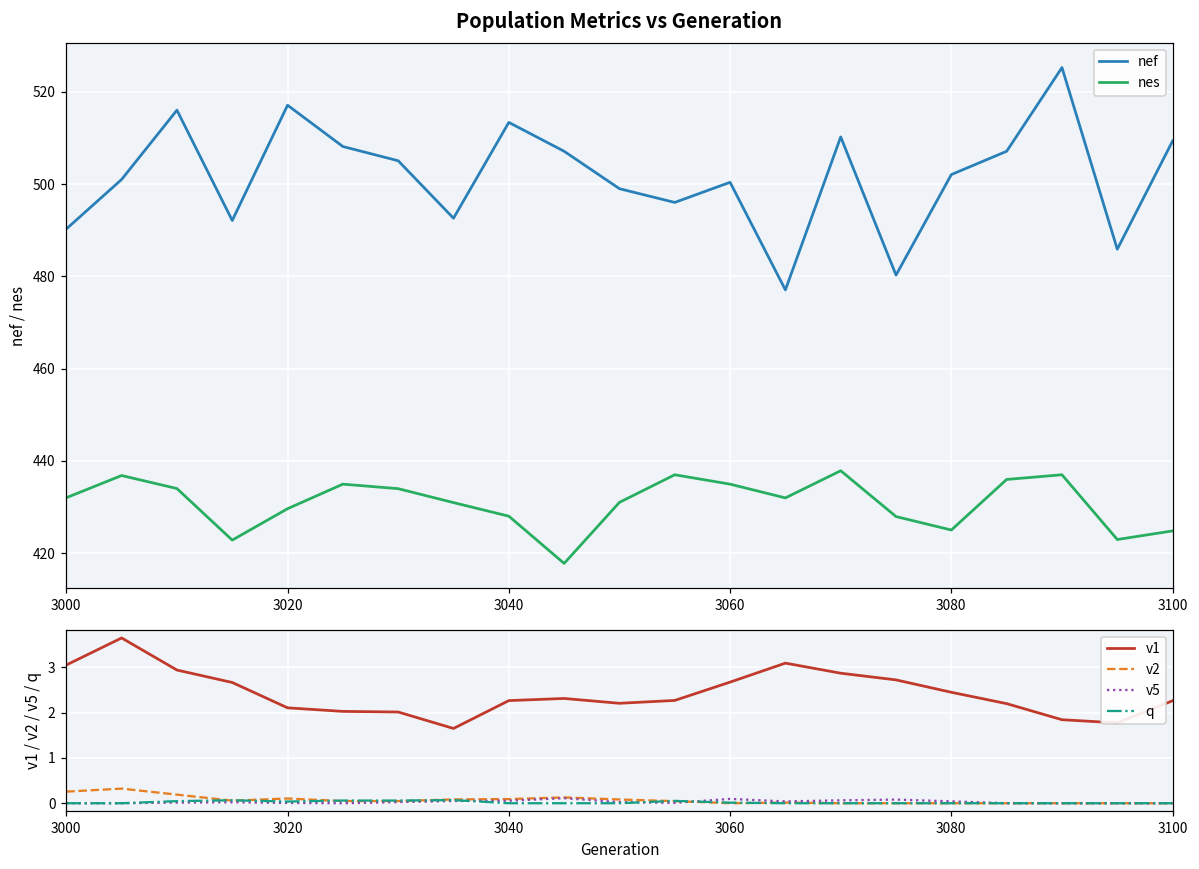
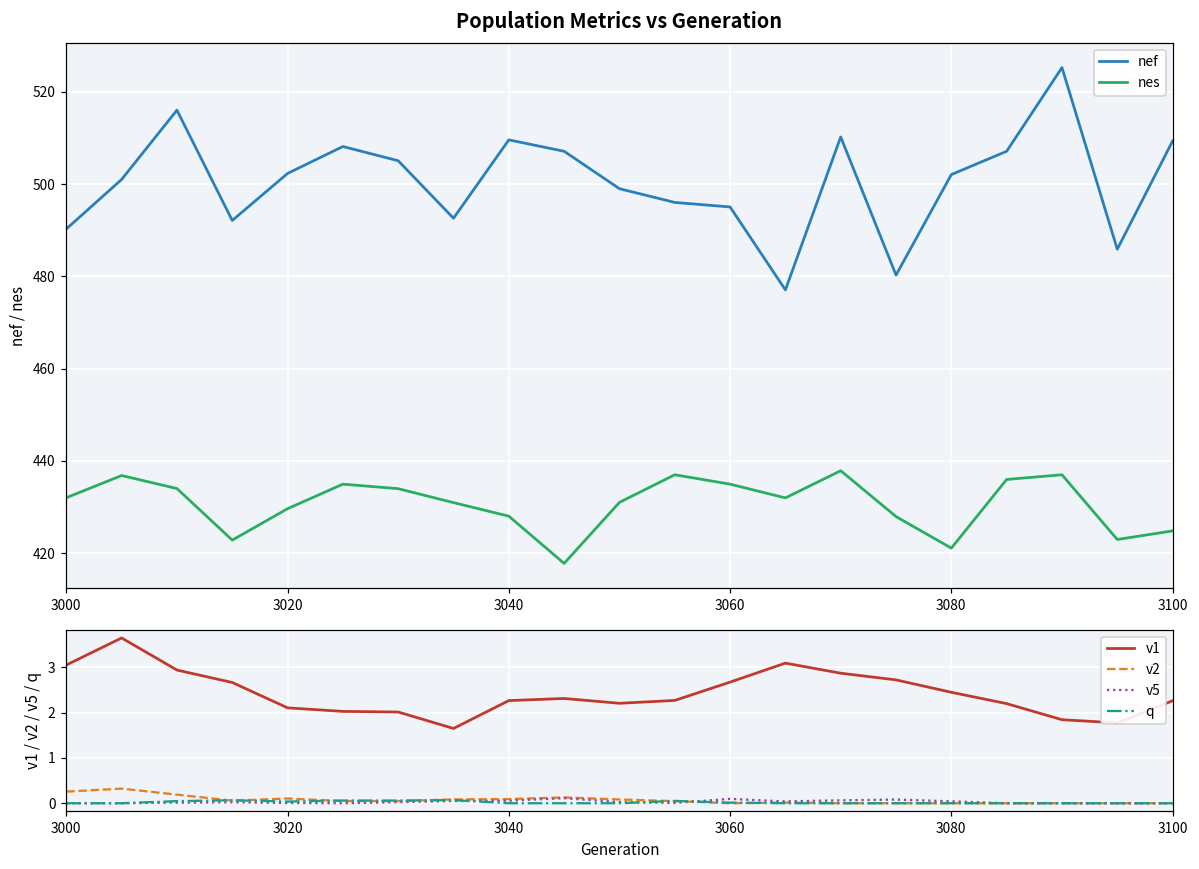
Population Metrics vs Generation, nef, 3020: 517 -> 502
Population Metrics vs Generation, nef, 3040: 513 -> 510
Population Metrics vs Generation, nef, 3060: 500 -> 495
Population Metrics vs Generation, nes, 3080: 425 -> 421
